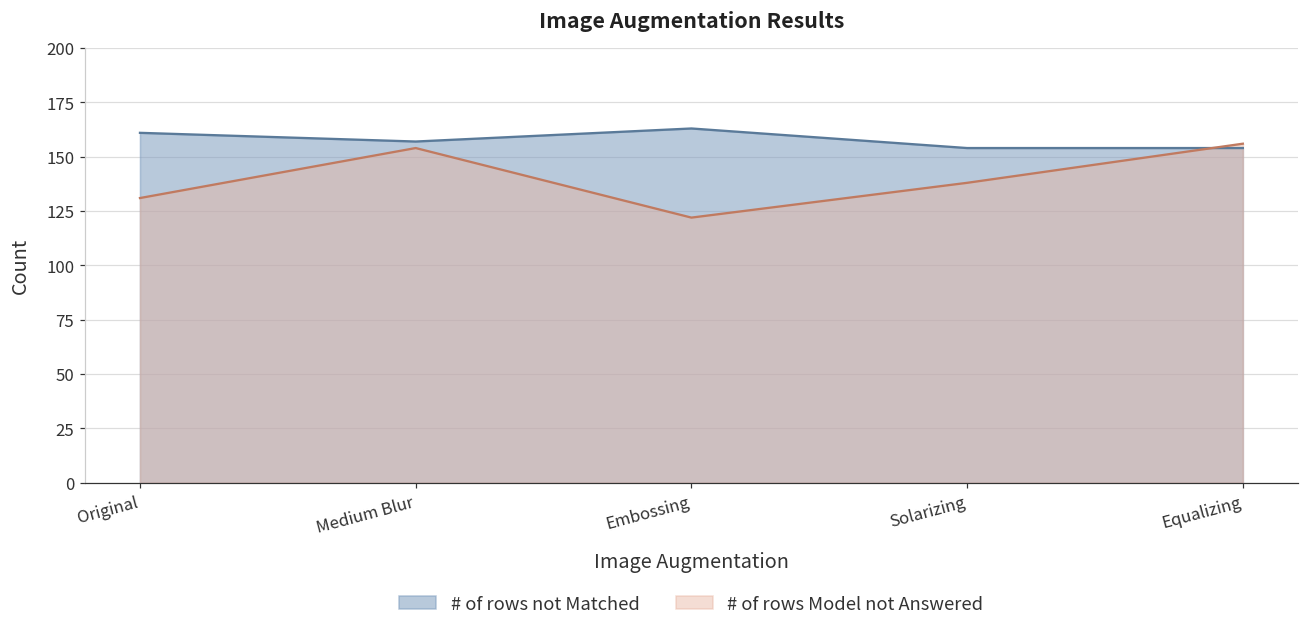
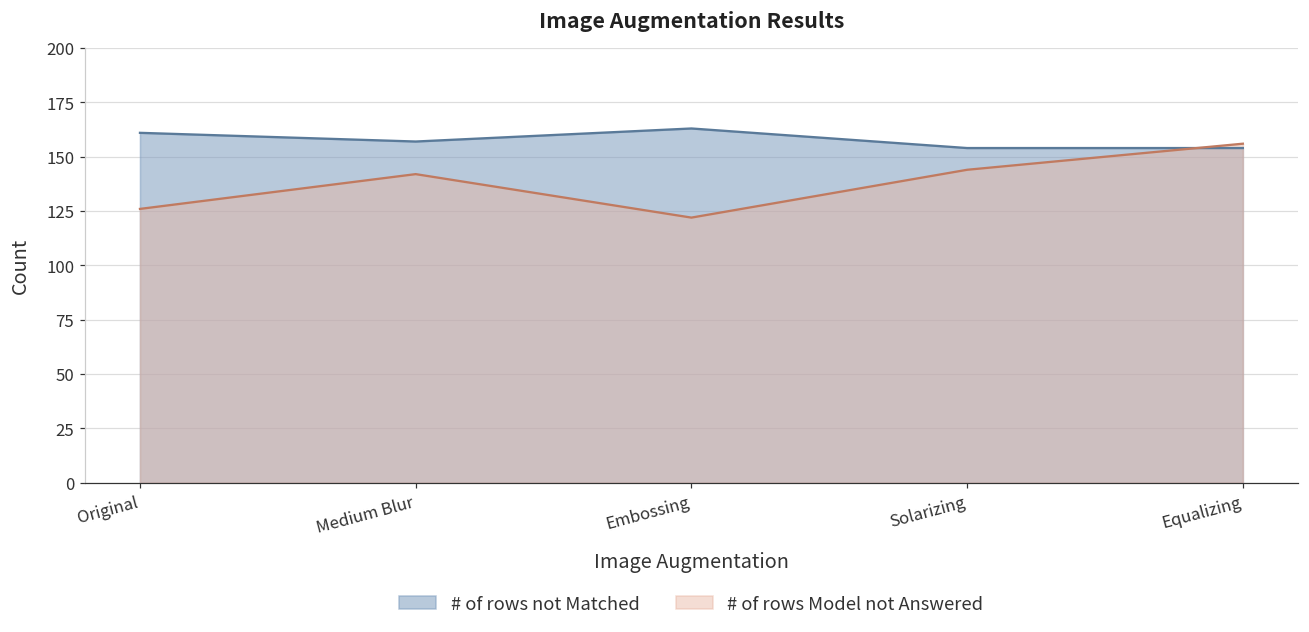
# of rows Model not Answered, Original: 131 -> 126
# of rows Model not Answered, Medium Blur: 154 -> 142
# of rows Model not Answered, Solarizing: 138 -> 144
